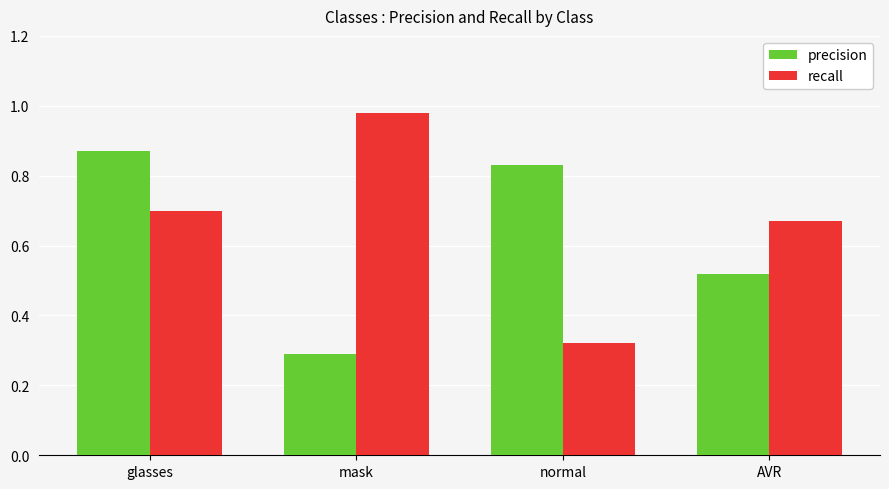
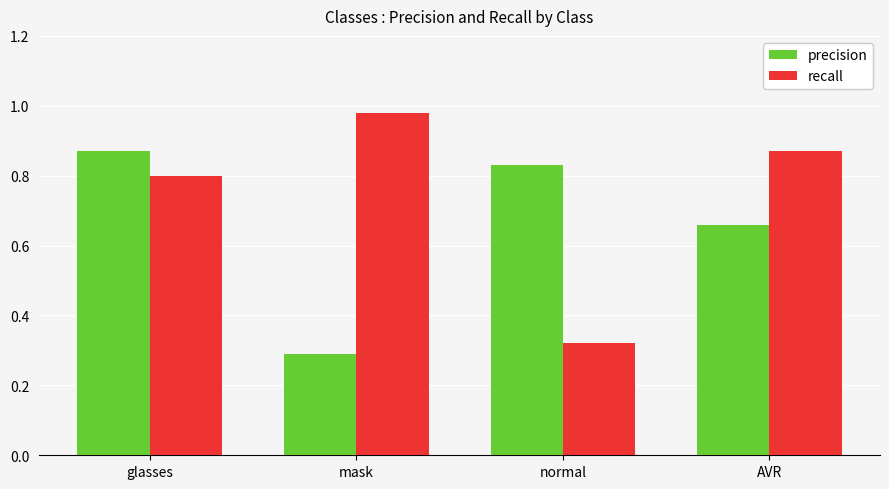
recall, glasses: 0.7 -> 0.8
precision, AVR: 0.52 -> 0.66
recall, AVR: 0.67 -> 0.87
